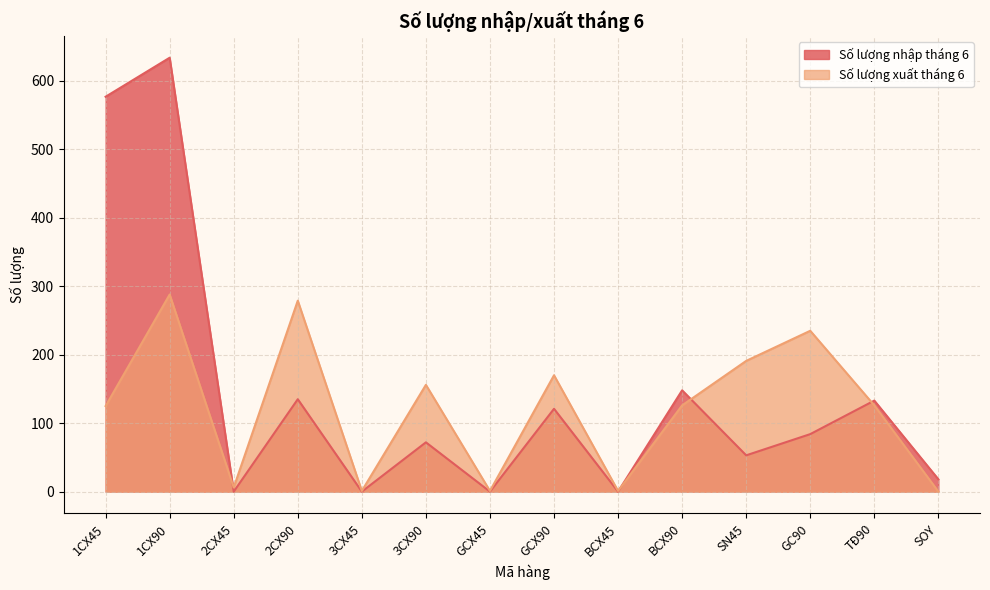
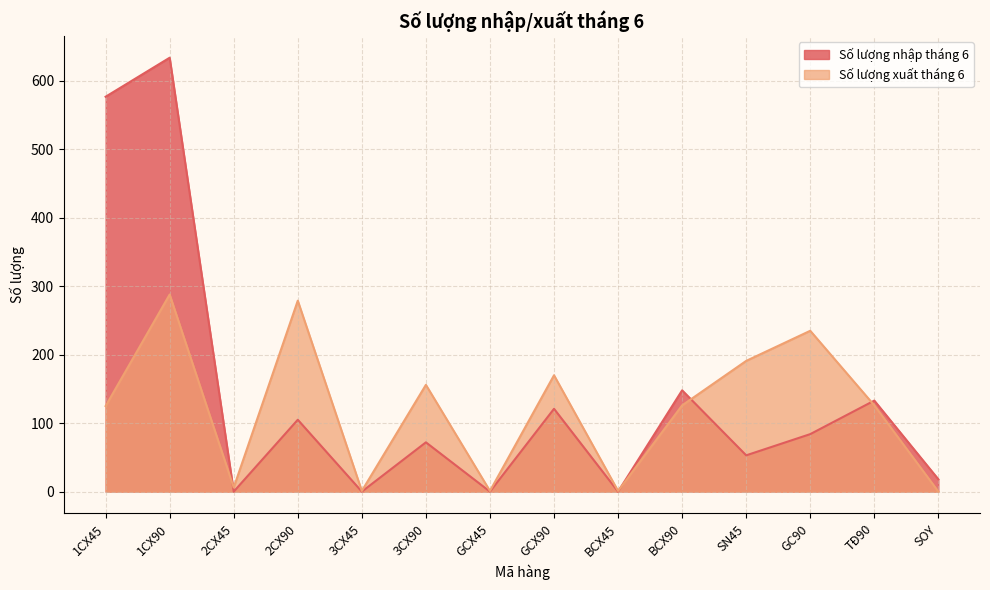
Số lượng nhập tháng 6, 2CX90: 140 -> 110
